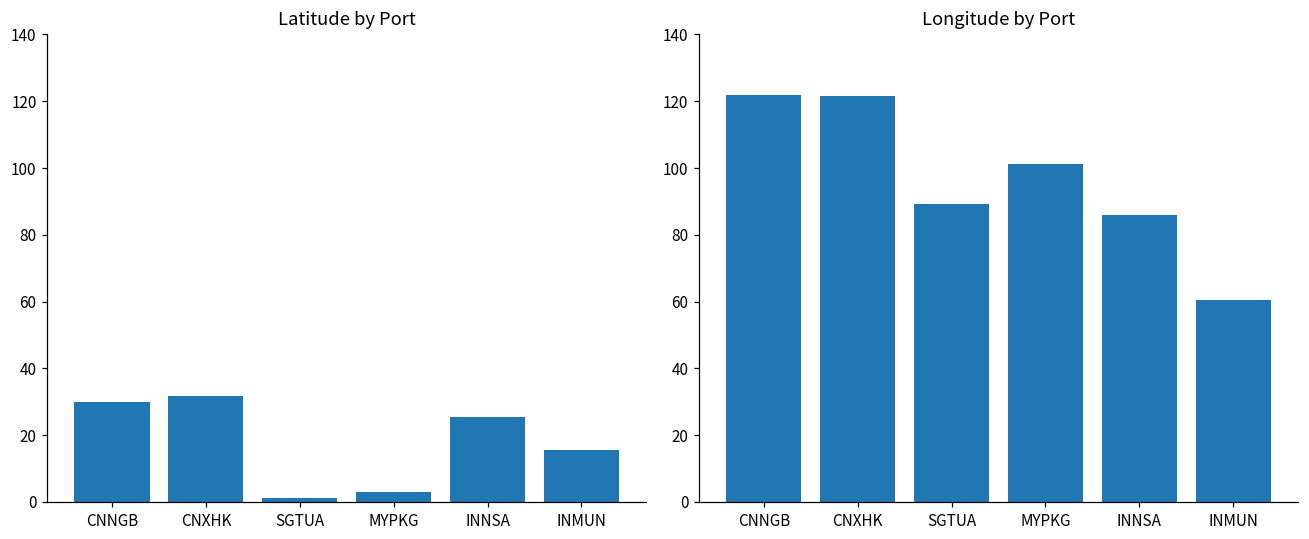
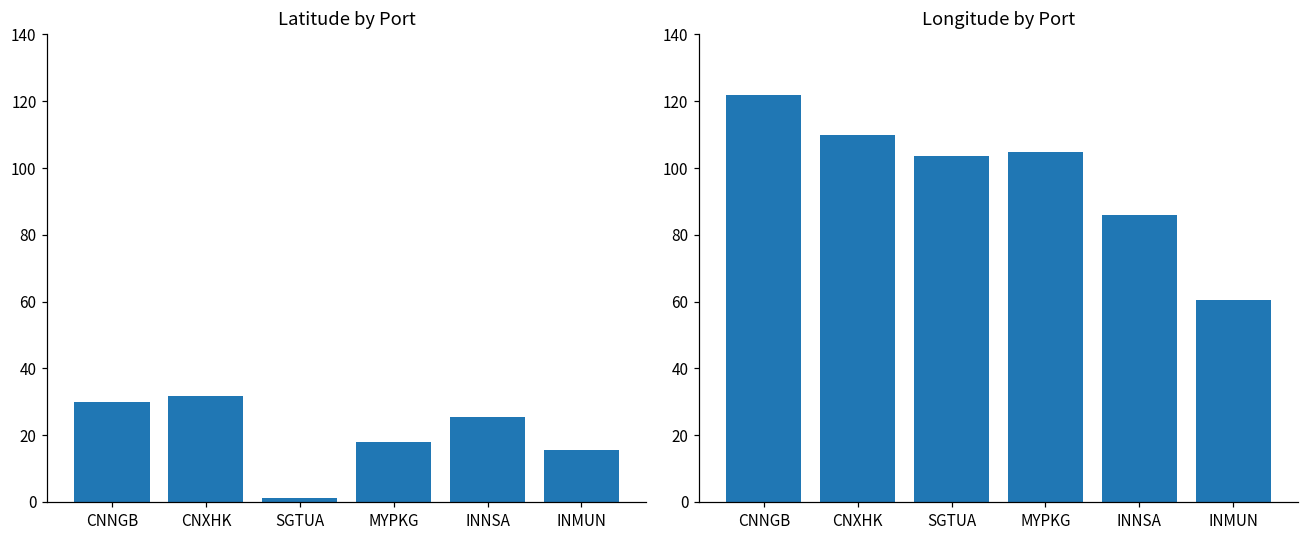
Latitude by Port, MYPKG: 3 -> 18
Longitude by Port, CNXHK: 121 -> 110
Longitude by Port, SGTUA: 89 -> 104
Longitude by Port, MYPKG: 101 -> 105
